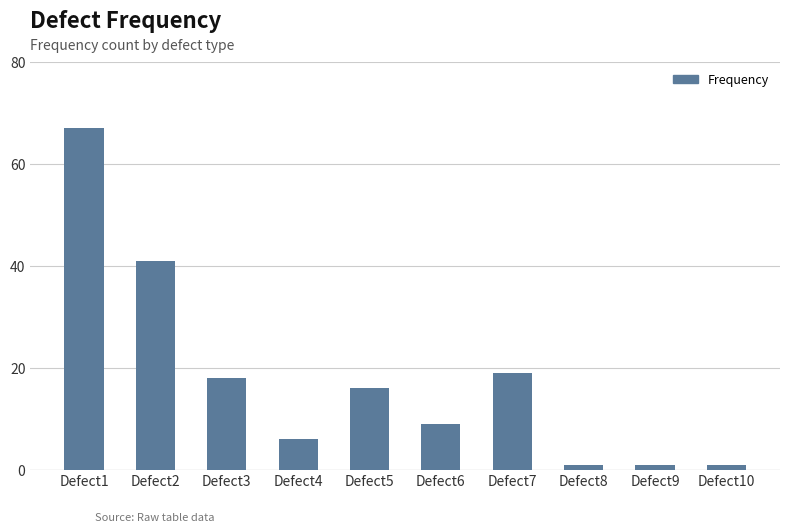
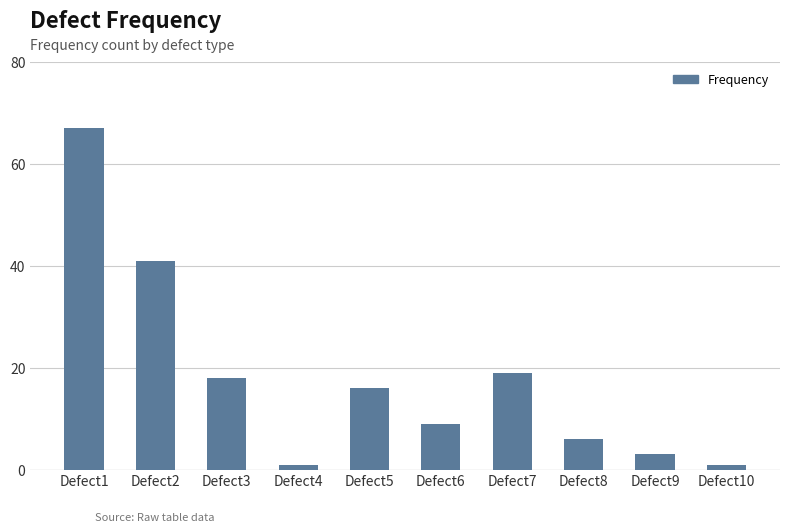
Defect4: 6 -> 1
Defect8: 1 -> 6
Defect9: 1 -> 3
